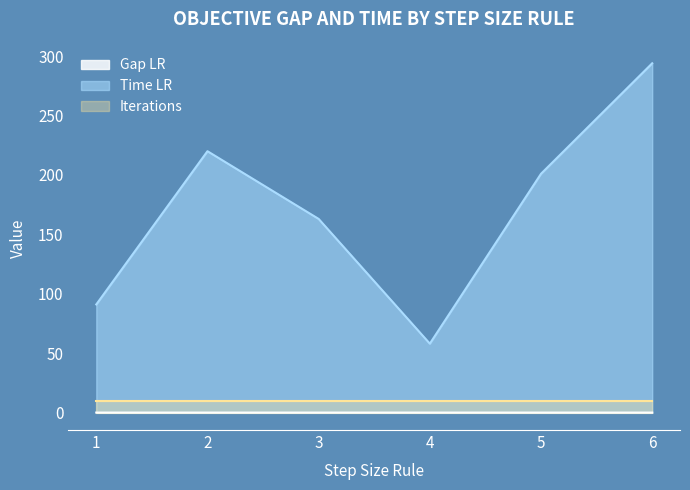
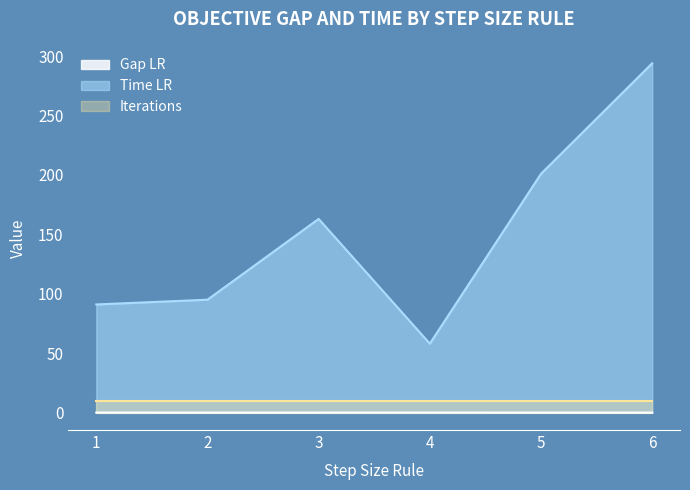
Time LR, 2: 220 -> 95
